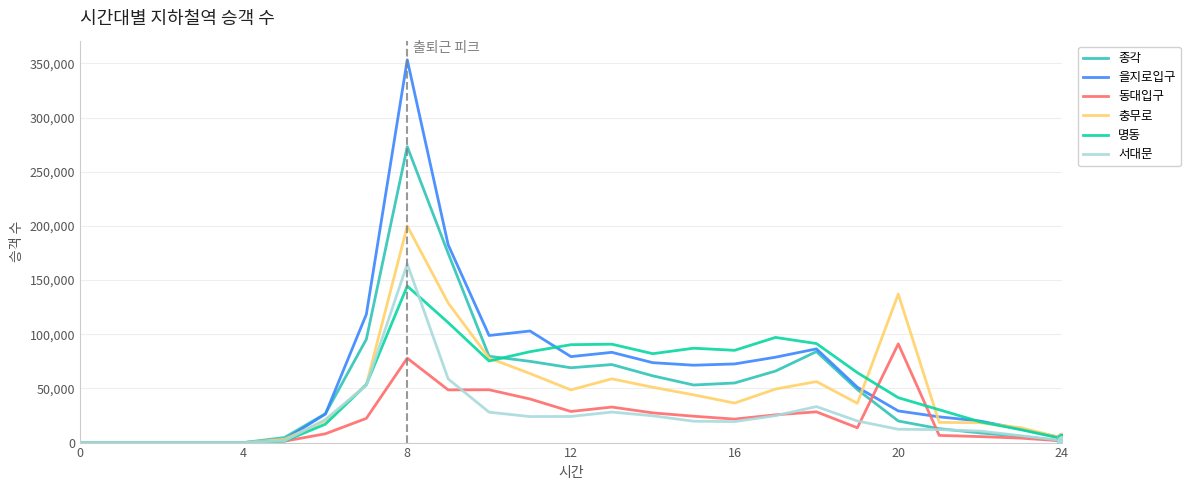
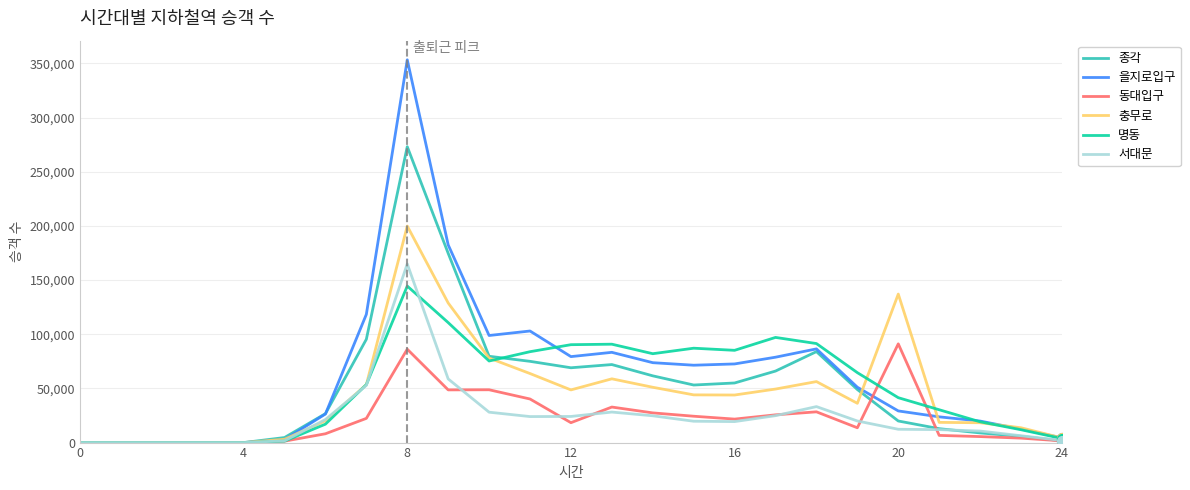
동대입구, 8: 78,000 -> 86,000
동대입구, 12: 29,000 -> 18,000
충무로, 16: 36,000 -> 44,000
